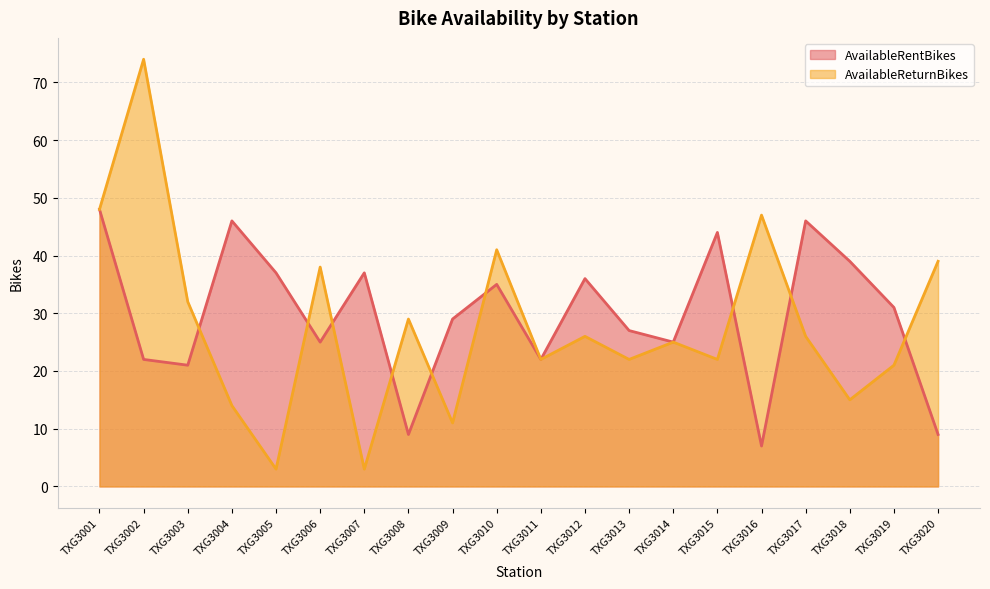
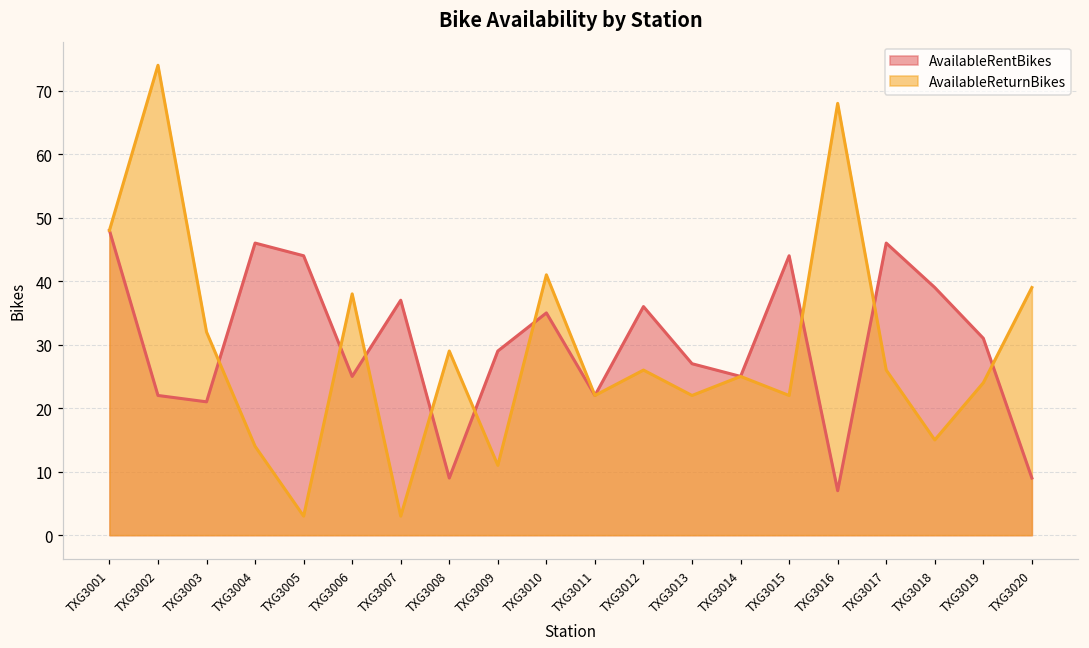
AvailableRentBikes, TXG3005: 37 -> 44
AvailableReturnBikes, TXG3016: 47 -> 68
AvailableReturnBikes, TXG3019: 21 -> 24
